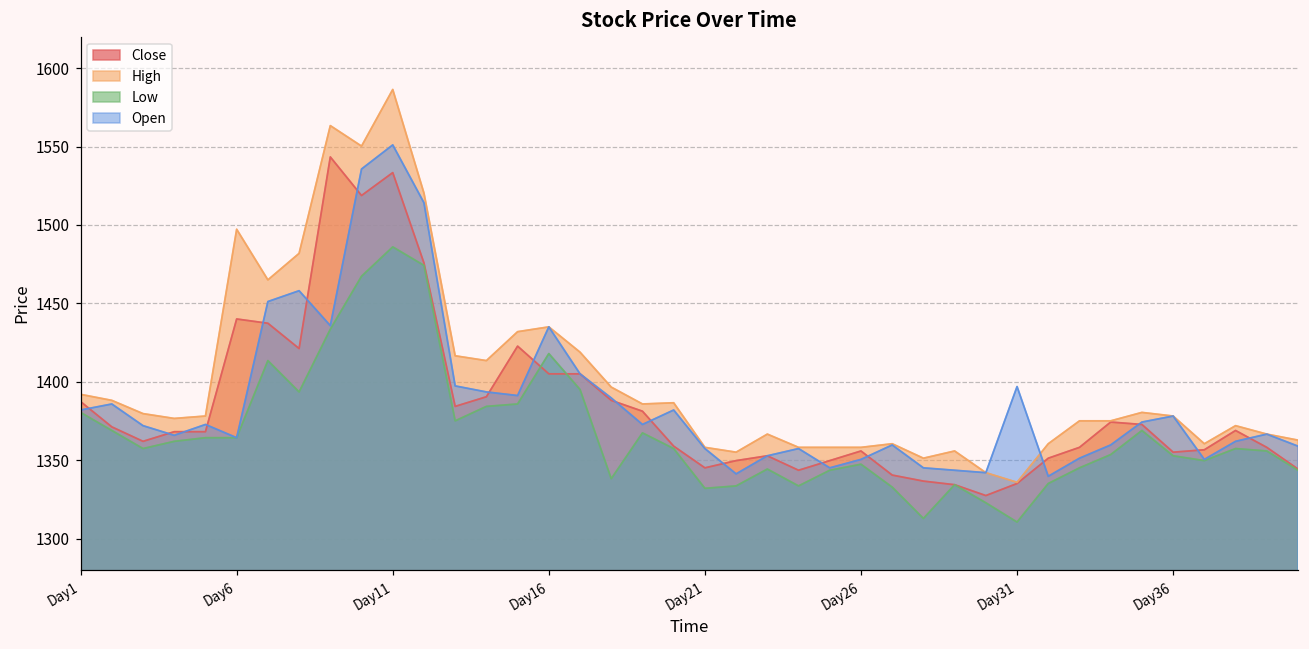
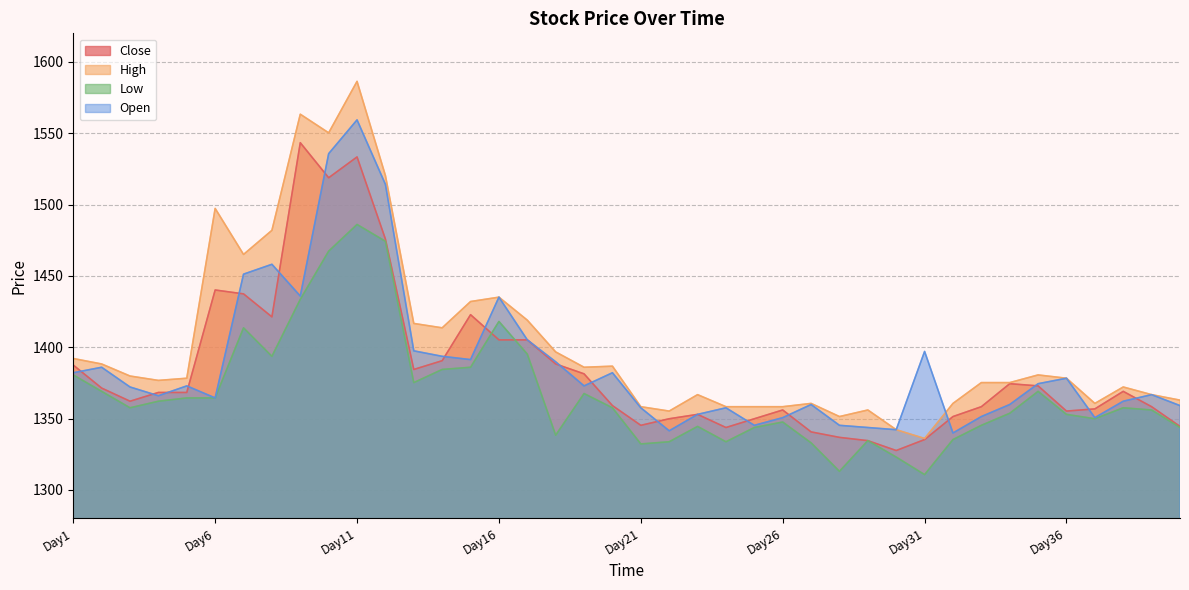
Open, Day11: 1551 -> 1559
